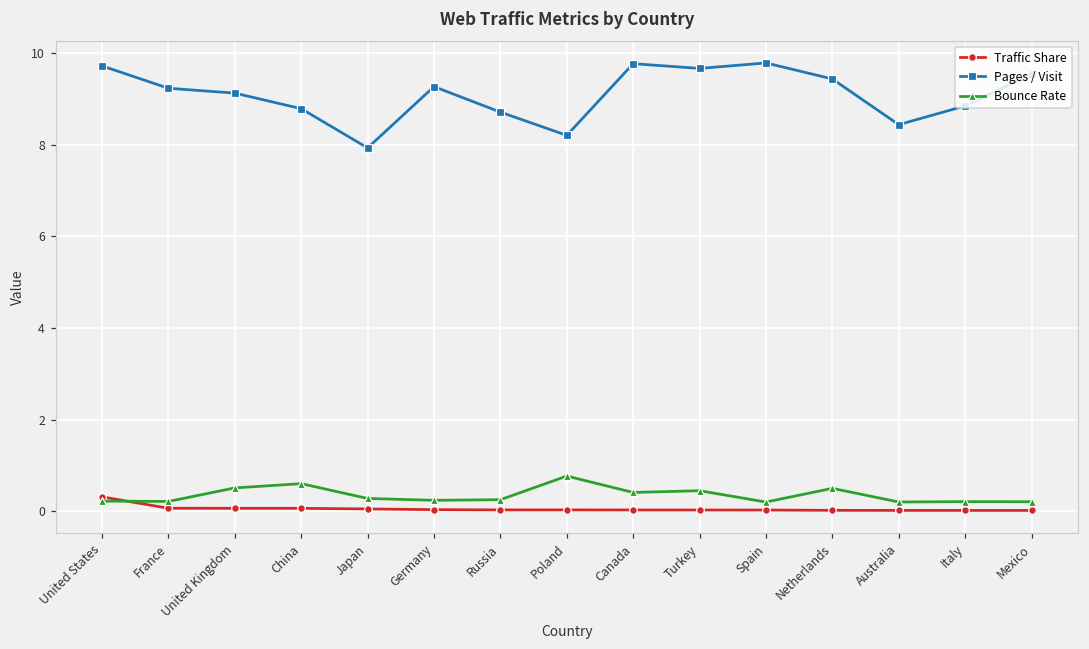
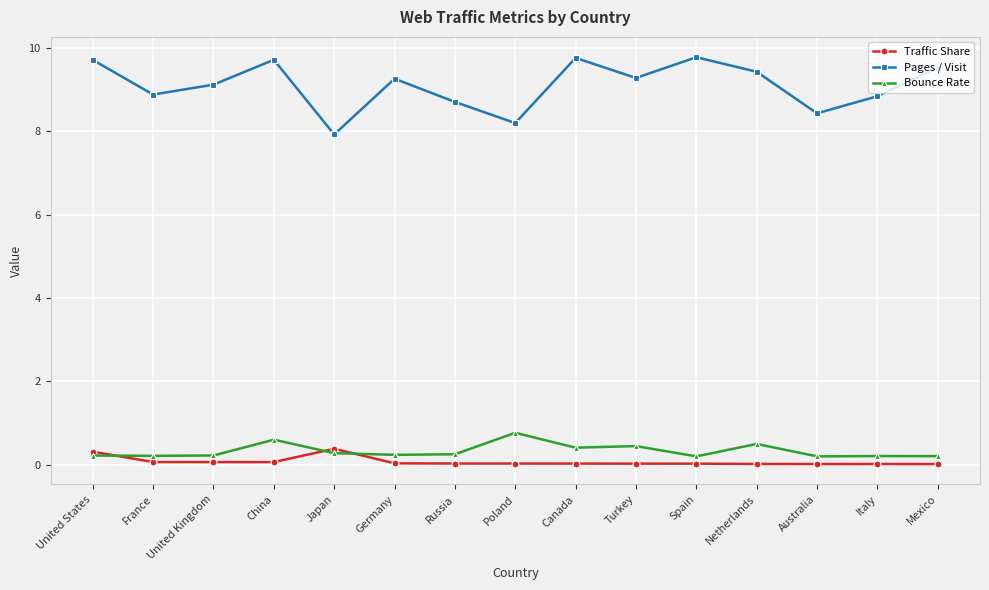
Pages / Visit, France: 9.2 -> 8.9
Bounce Rate, United Kingdom: 0.5 -> 0.2
Pages / Visit, China: 8.8 -> 9.7
Traffic Share, Japan: 0.0 -> 0.4
Pages / Visit, Turkey: 9.7 -> 9.3
